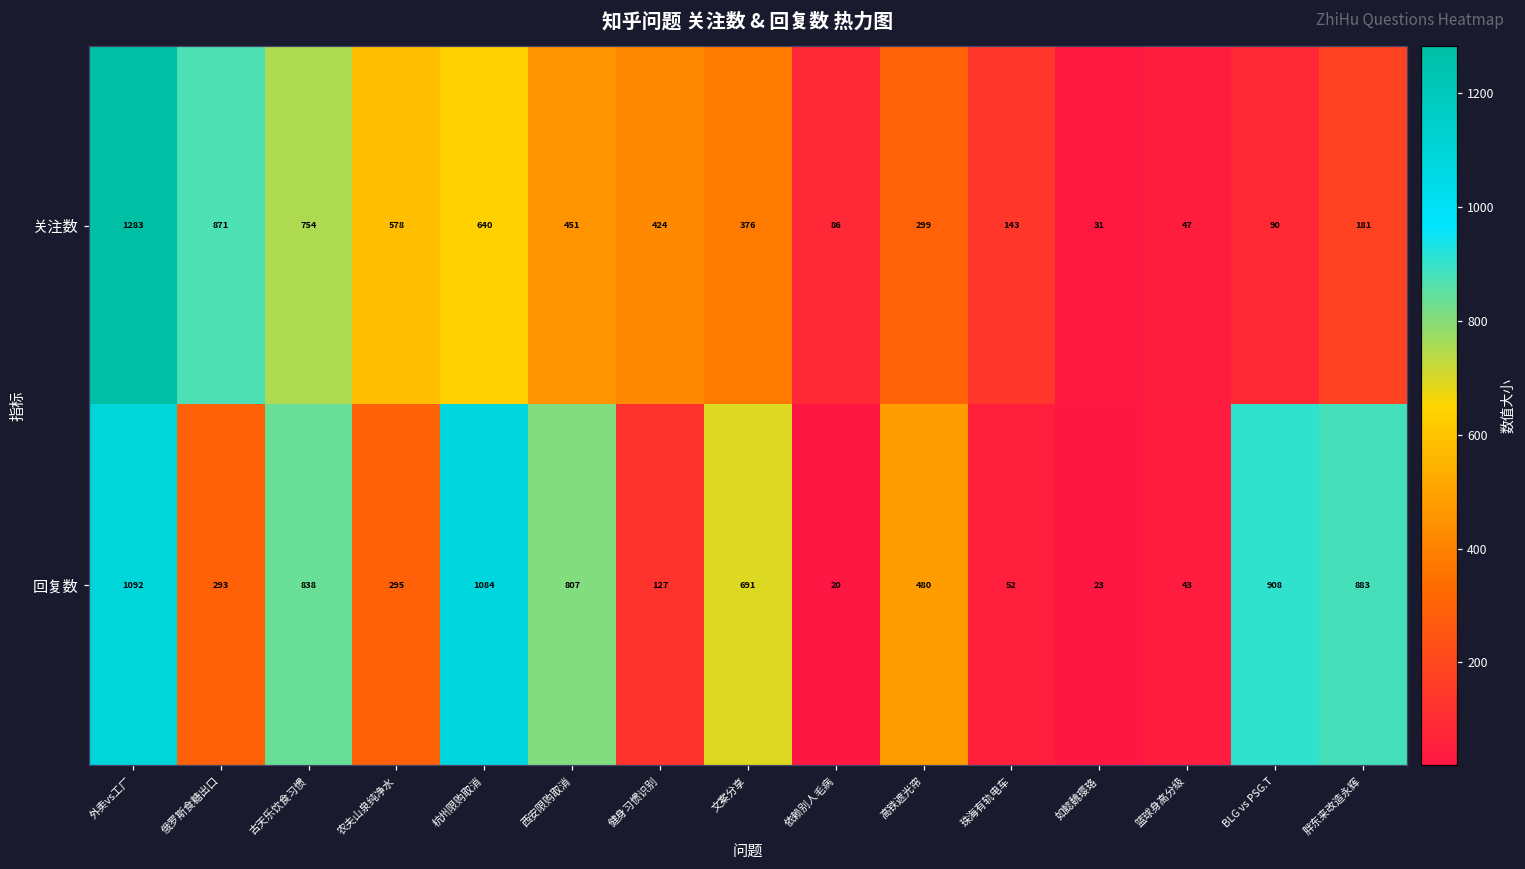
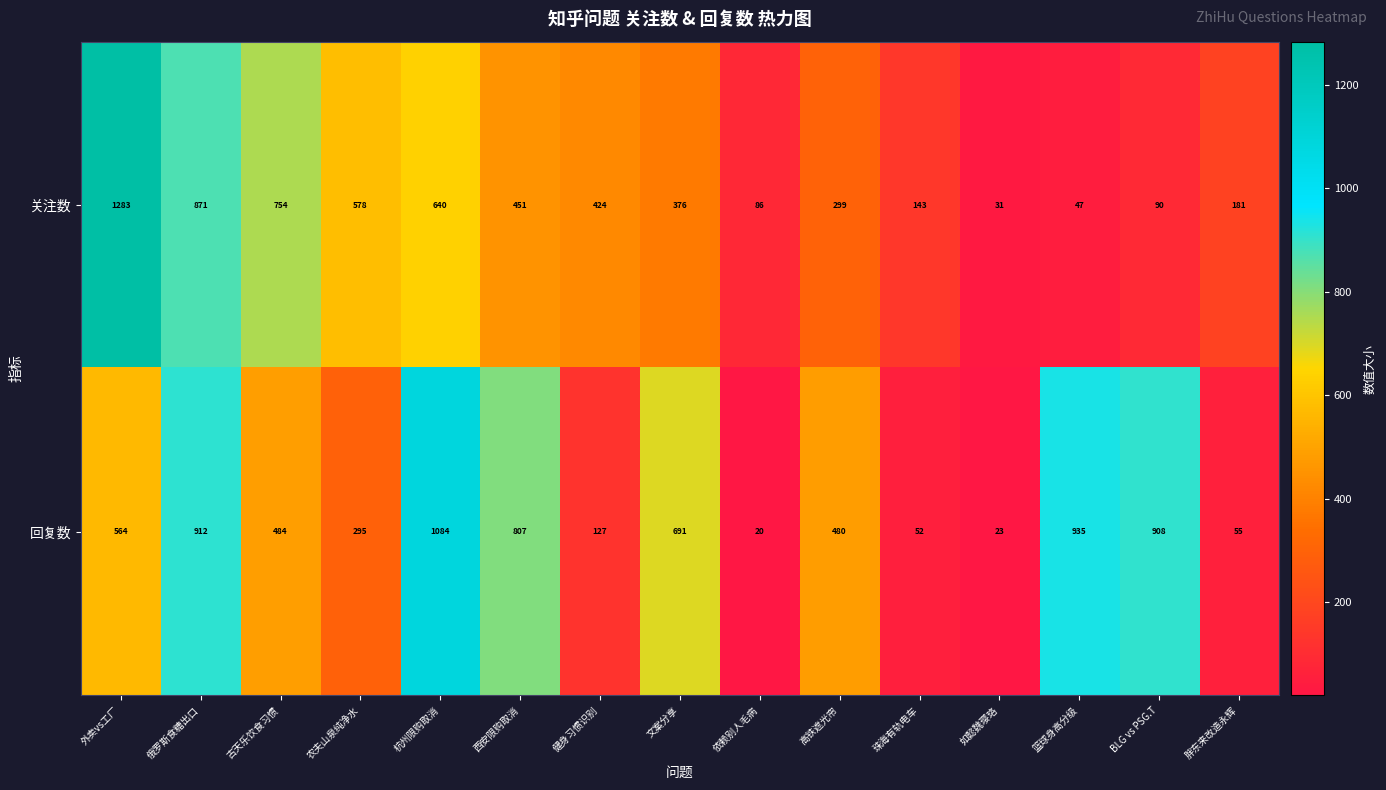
回复数, 外卖vs工厂: 1092 -> 564
回复数, 俄罗斯食糖出口: 293 -> 912
回复数, 古天乐饮食习惯: 838 -> 484
回复数, 篮球身高分级: 43 -> 935
回复数, 胖东来改造永辉: 883 -> 55
